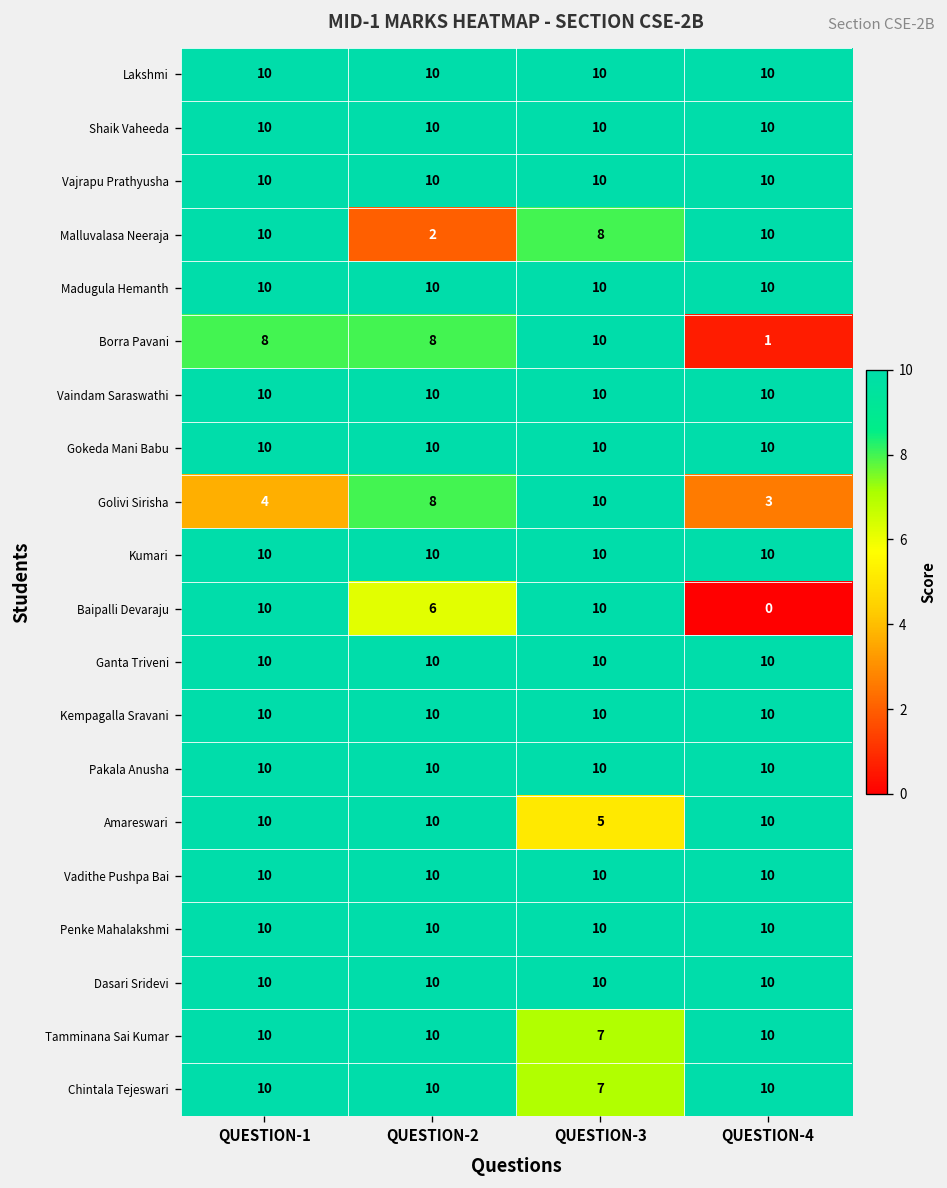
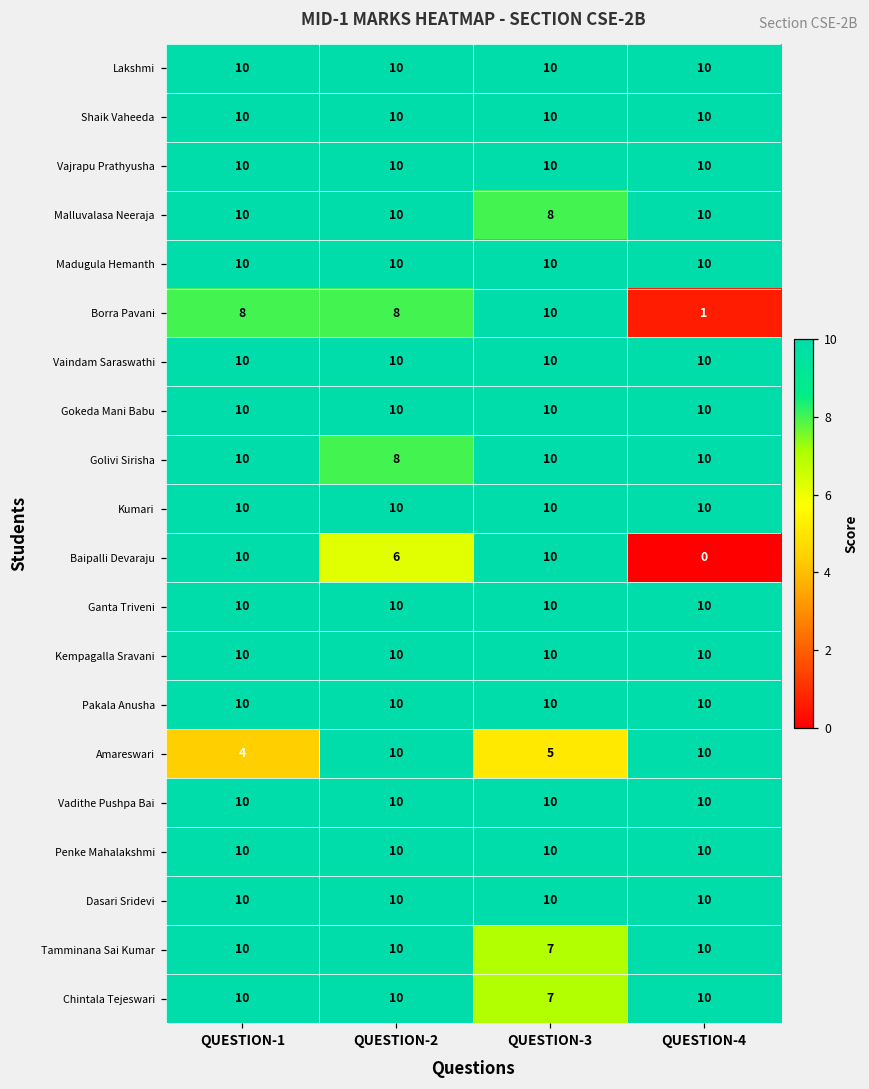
Malluvalasa Neeraja, QUESTION-2: 2 -> 10
Golivi Sirisha, QUESTION-1: 4 -> 10
Golivi Sirisha, QUESTION-4: 3 -> 10
Amareswari, QUESTION-1: 10 -> 4
